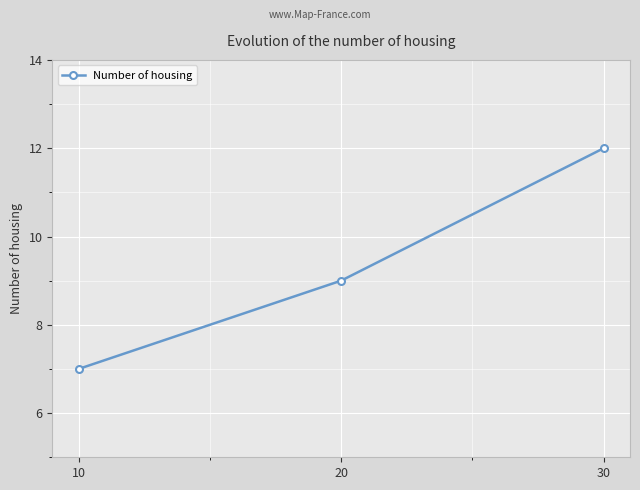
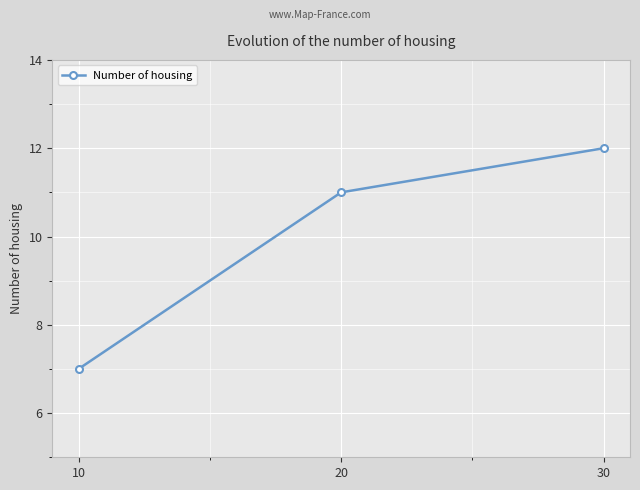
20: 9 -> 11
